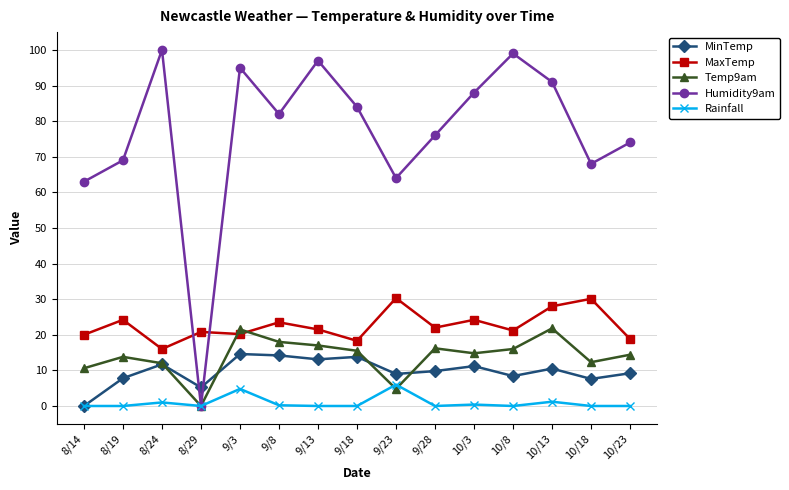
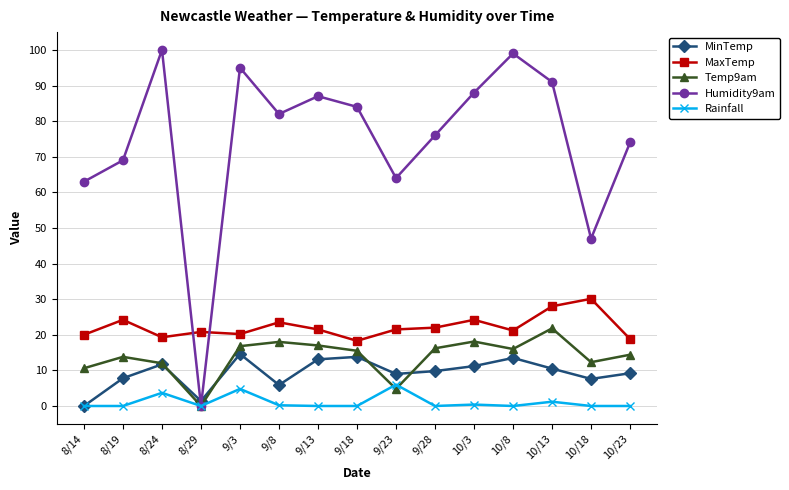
MaxTemp, 8/24: 16 -> 19
Rainfall, 8/24: 1 -> 4
MinTemp, 8/29: 5 -> 1
Temp9am, 9/3: 22 -> 17
MinTemp, 9/8: 14 -> 6
Humidity9am, 9/13: 97 -> 87
MaxTemp, 9/23: 30 -> 22
Temp9am, 10/3: 15 -> 18
MinTemp, 10/8: 8 -> 14
Humidity9am, 10/18: 68 -> 47
